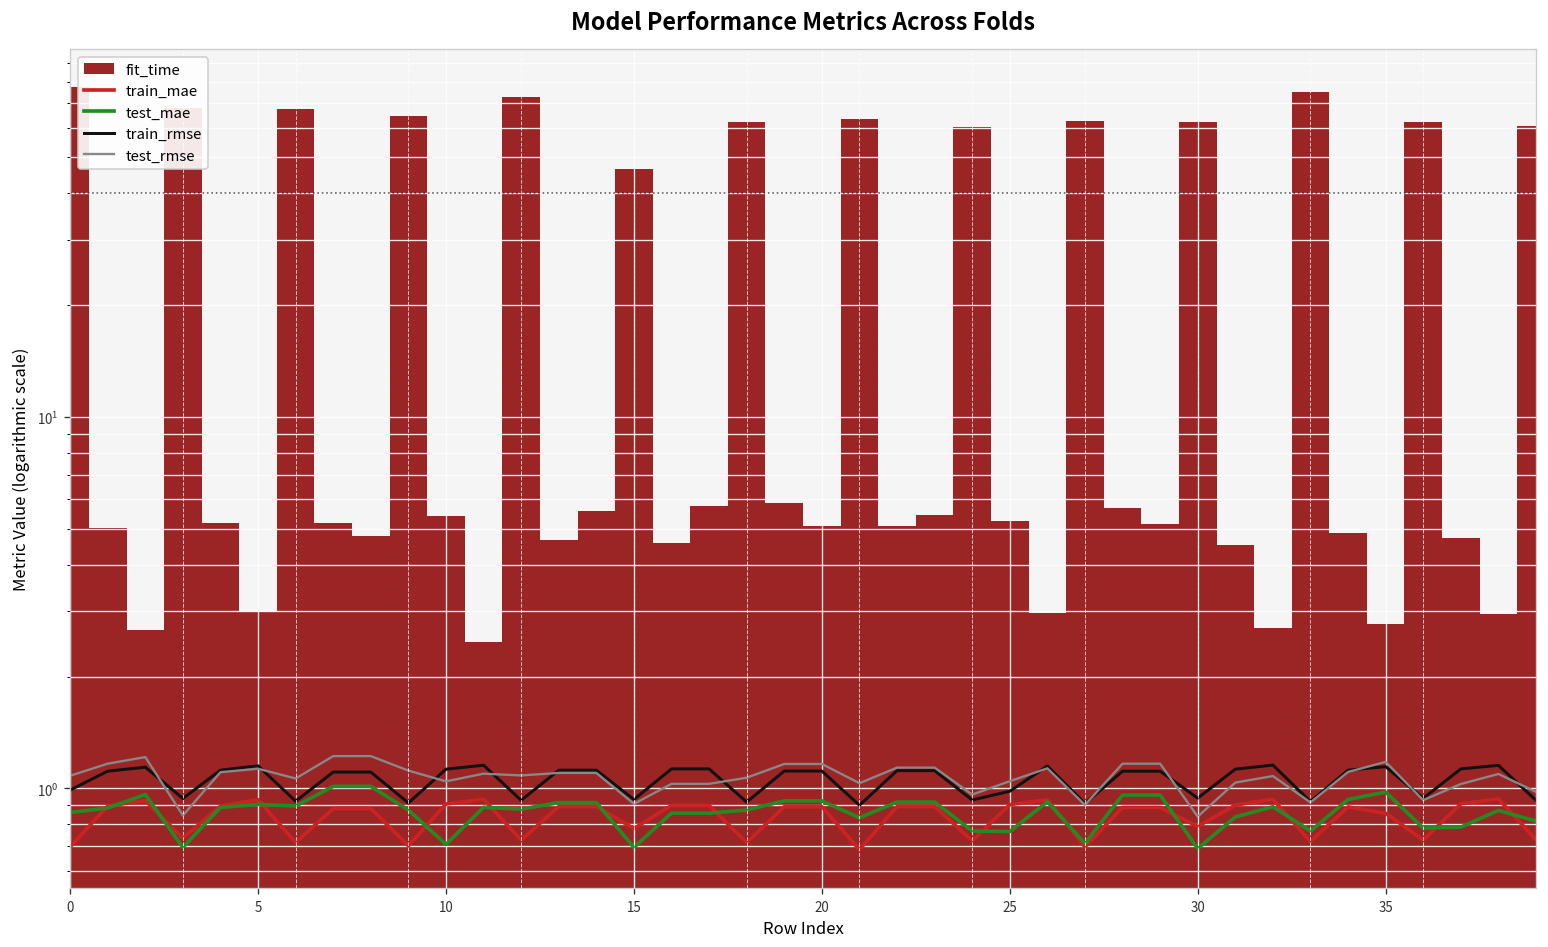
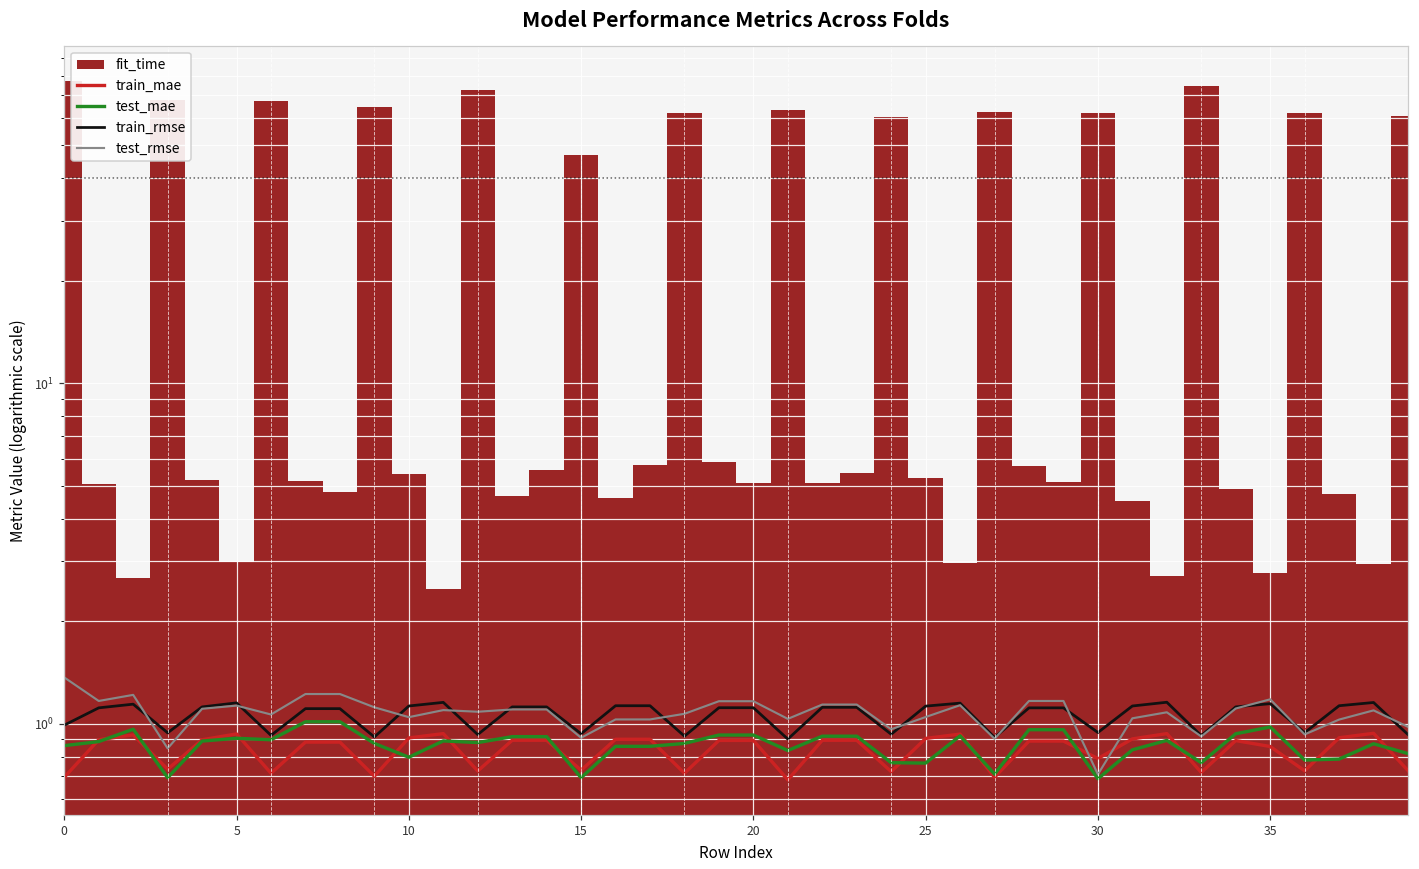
test_rmse, 0: 1.08 -> 1.4
test_mae, 10: 0.71 -> 0.80
train_mae, 15: 0.78 -> 0.73
train_rmse, 25: 0.98 -> 1.13
test_rmse, 30: 0.84 -> 0.71
